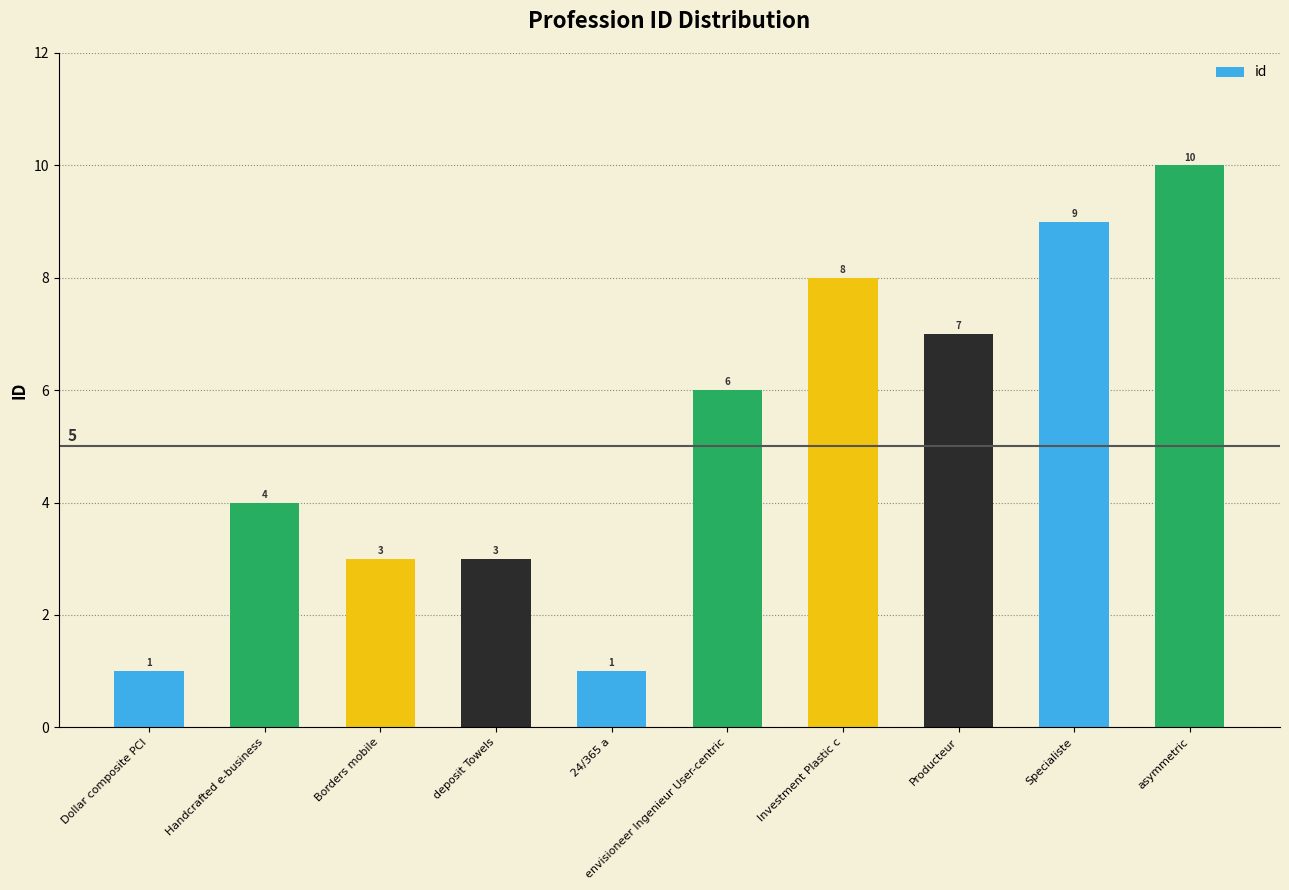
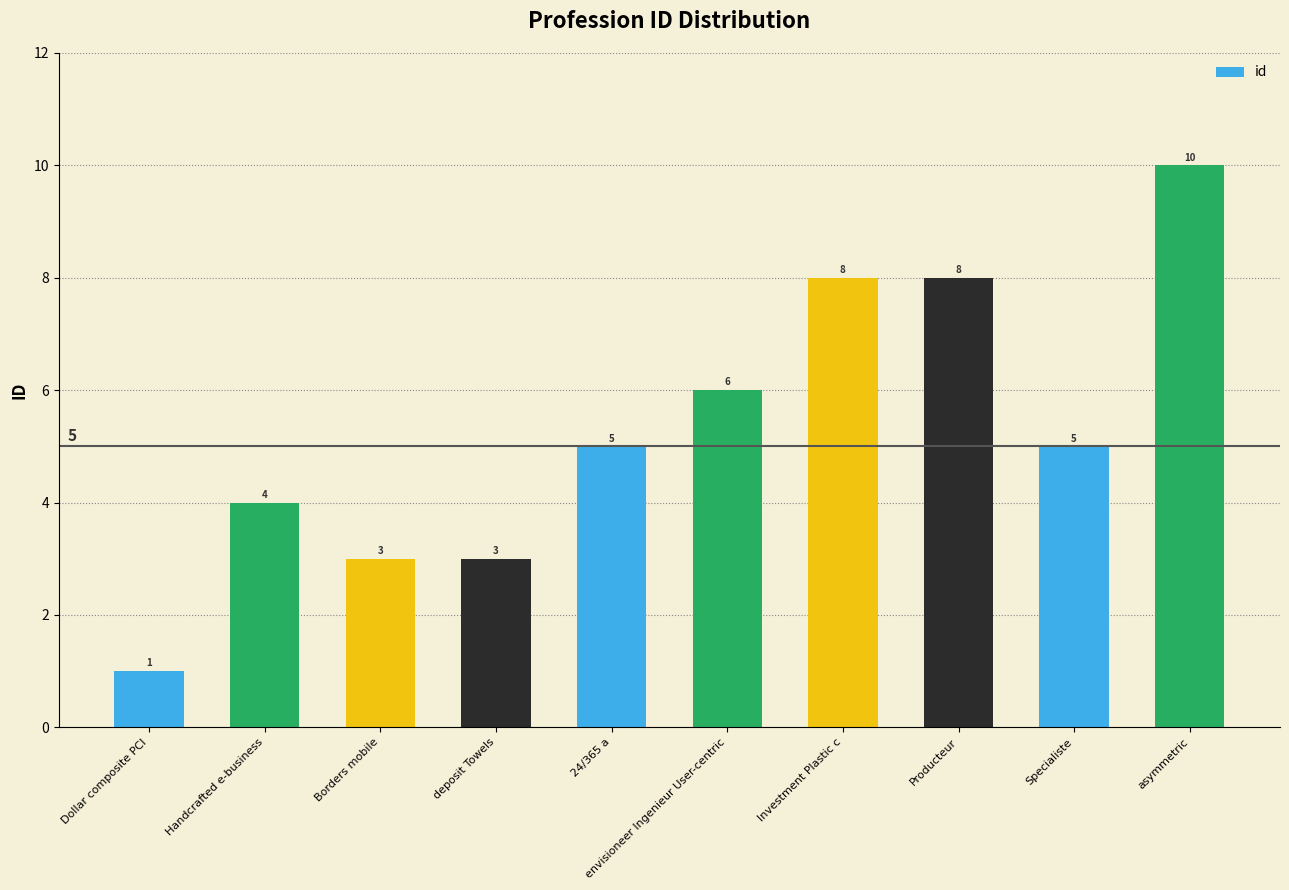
24/365 a: 1 -> 5
Producteur: 7 -> 8
Specialiste: 9 -> 5
